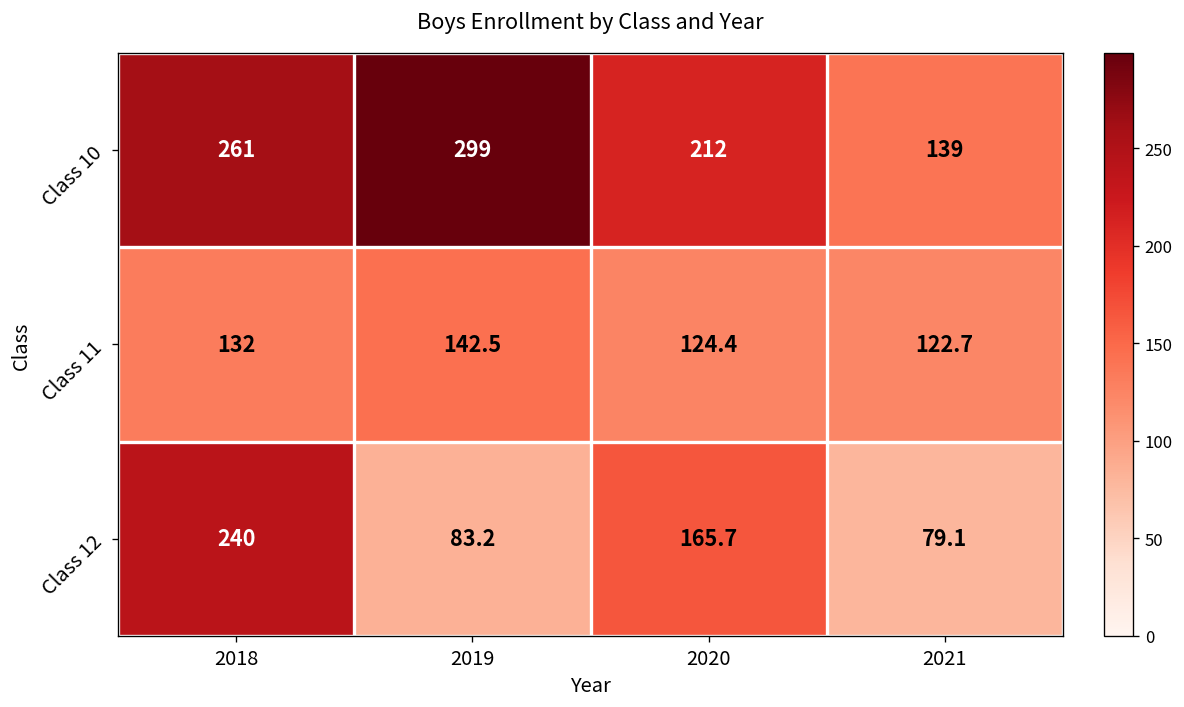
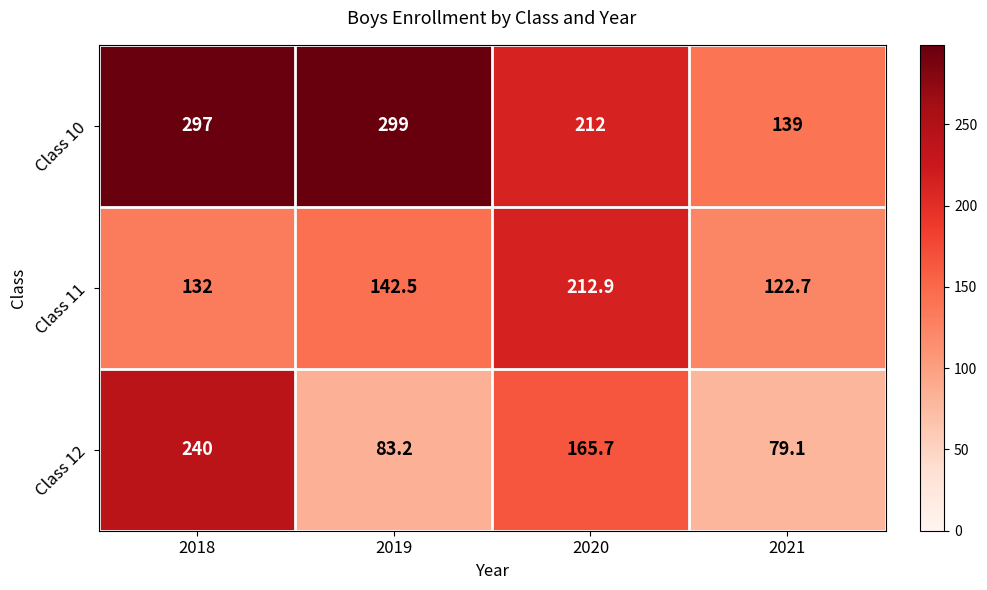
Class 10, 2018: 261 -> 297
Class 11, 2020: 124.4 -> 212.9
